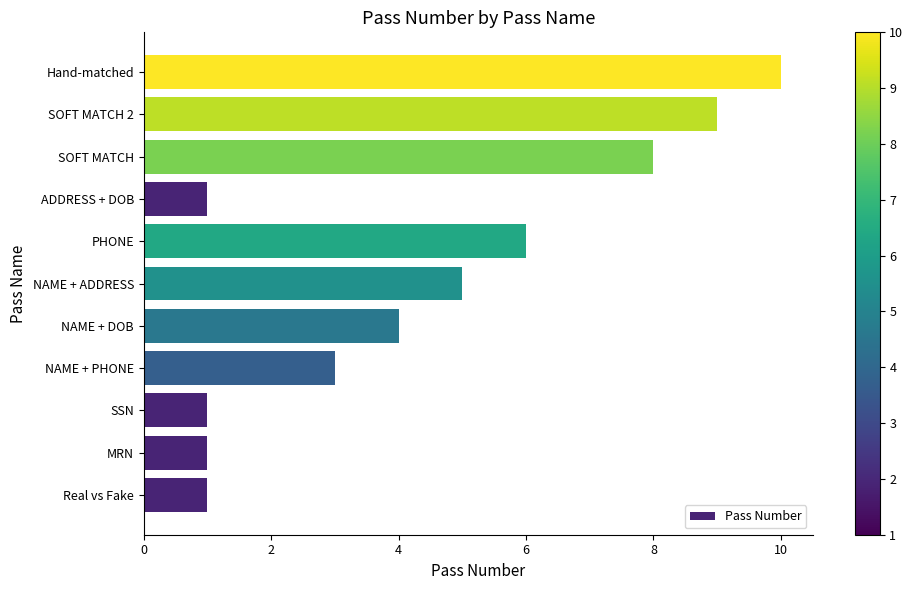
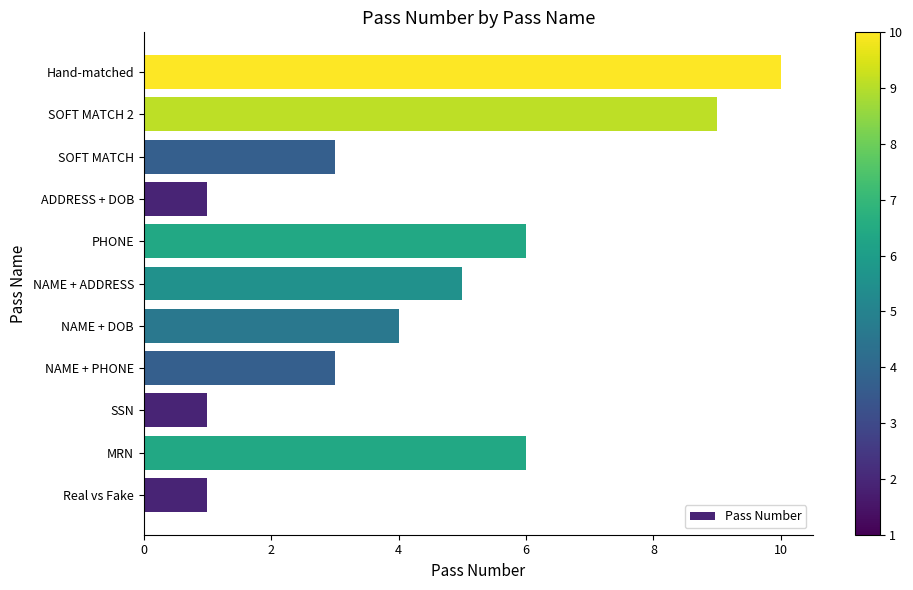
SOFT MATCH: 8 -> 3
MRN: 1 -> 6
